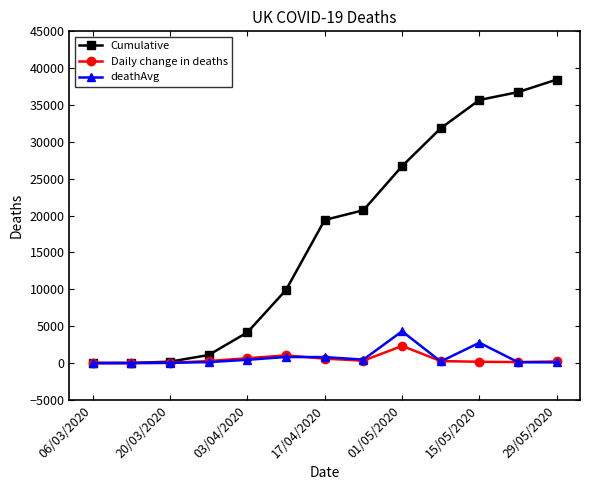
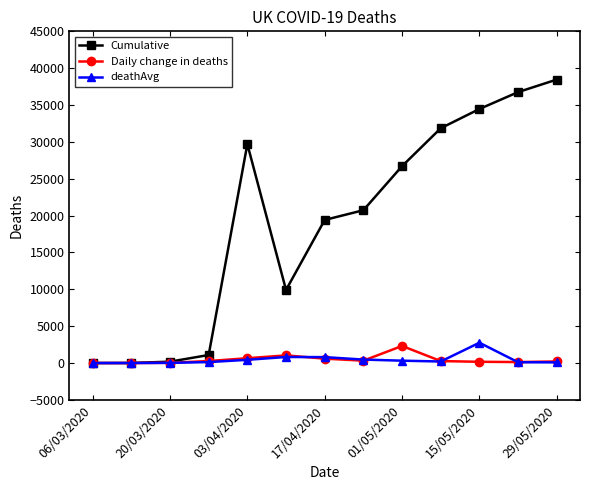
Cumulative, 03/04/2020: 4000 -> 30000
deathAvg, 01/05/2020: 4000 -> 0
Cumulative, 15/05/2020: 36000 -> 34000
